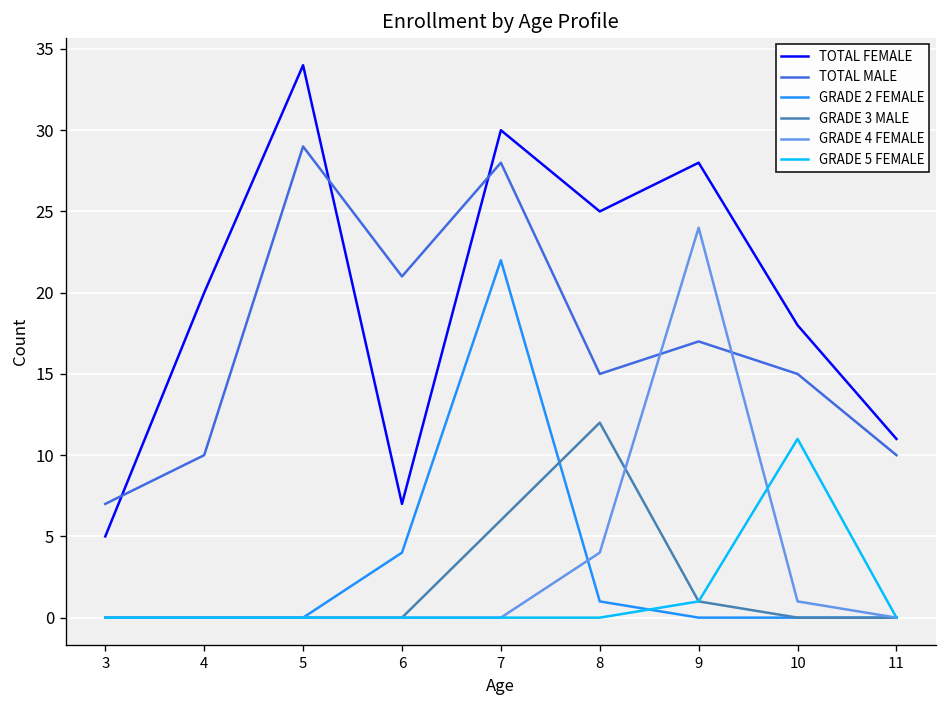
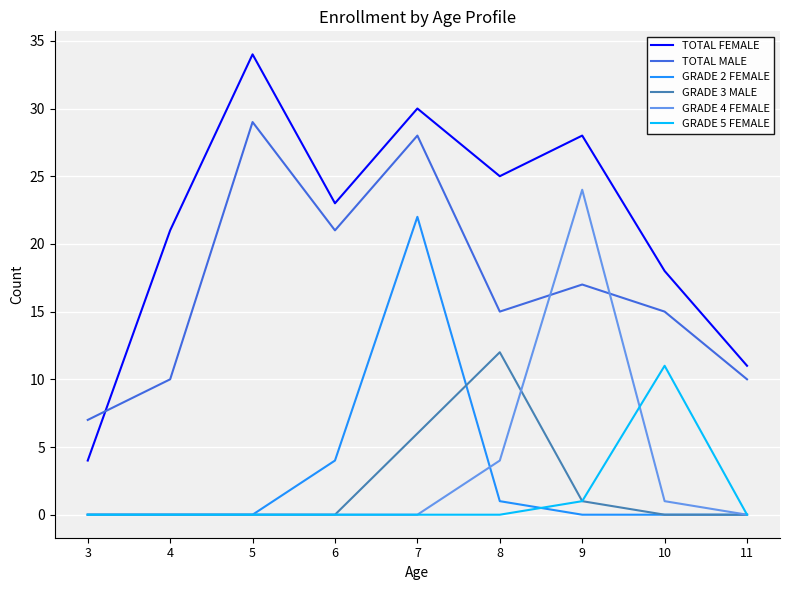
TOTAL FEMALE, 3: 5 -> 4
TOTAL FEMALE, 4: 20 -> 21
TOTAL FEMALE, 6: 7 -> 23
